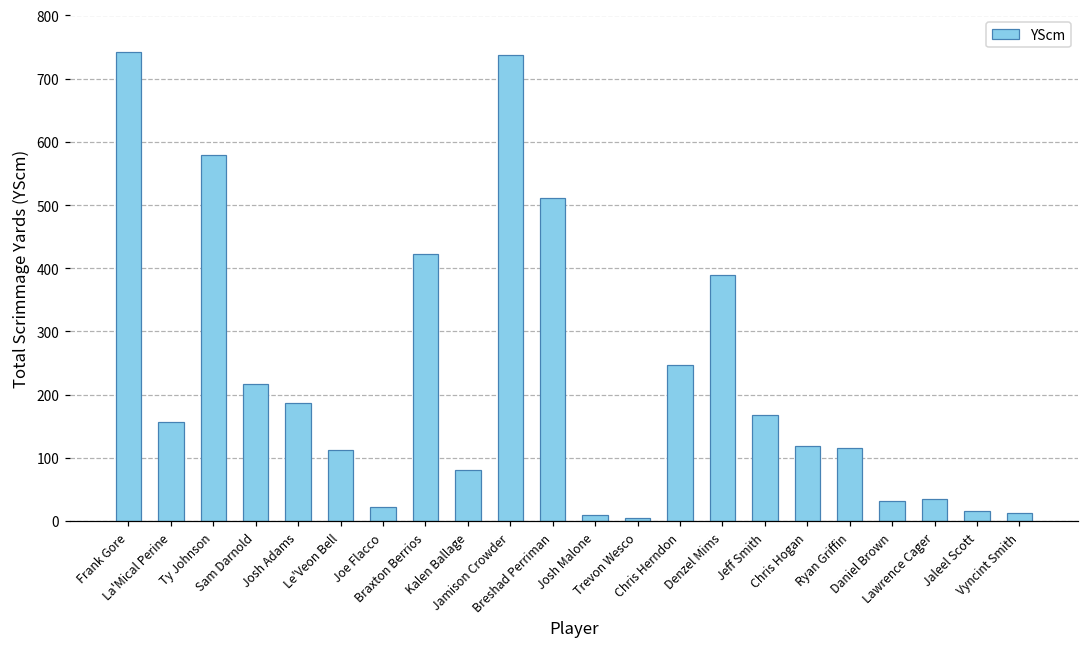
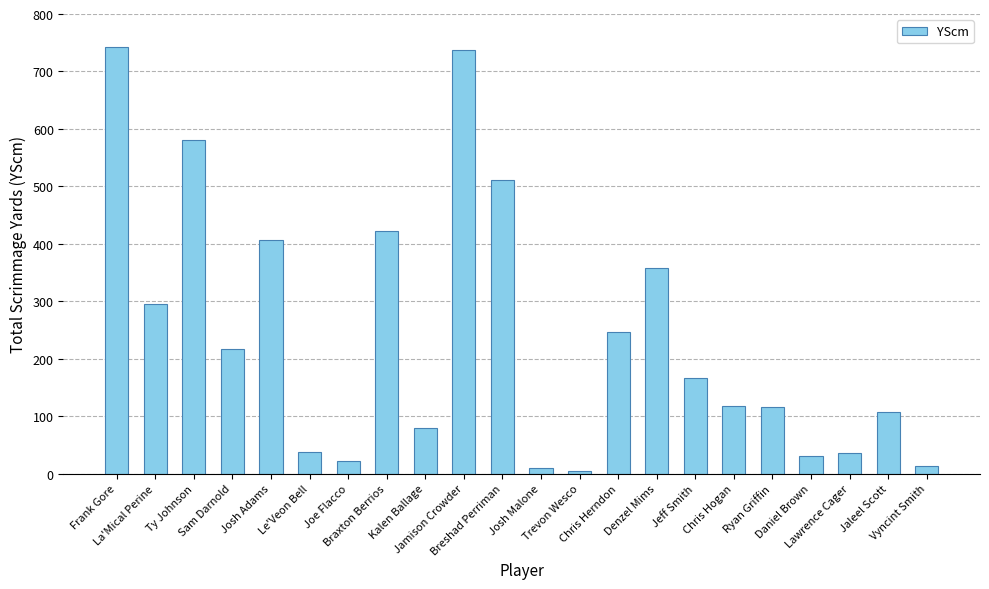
La'Mical Perine: 160 -> 300
Josh Adams: 190 -> 410
Le'Veon Bell: 110 -> 40
Denzel Mims: 390 -> 360
Jaleel Scott: 20 -> 110
